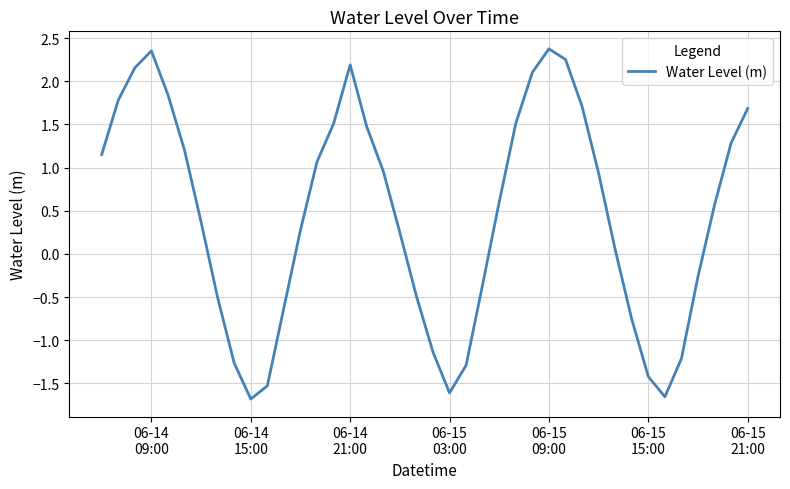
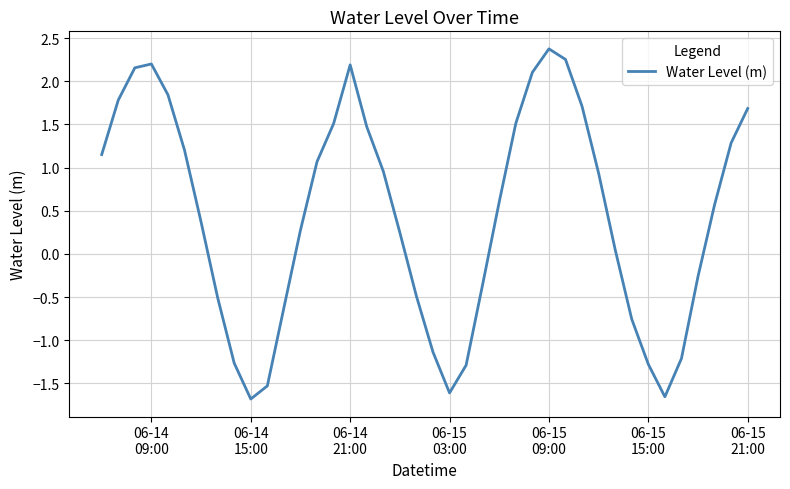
06-14 09:00: 2.4 -> 2.2
06-15 15:00: -1.4 -> -1.3
